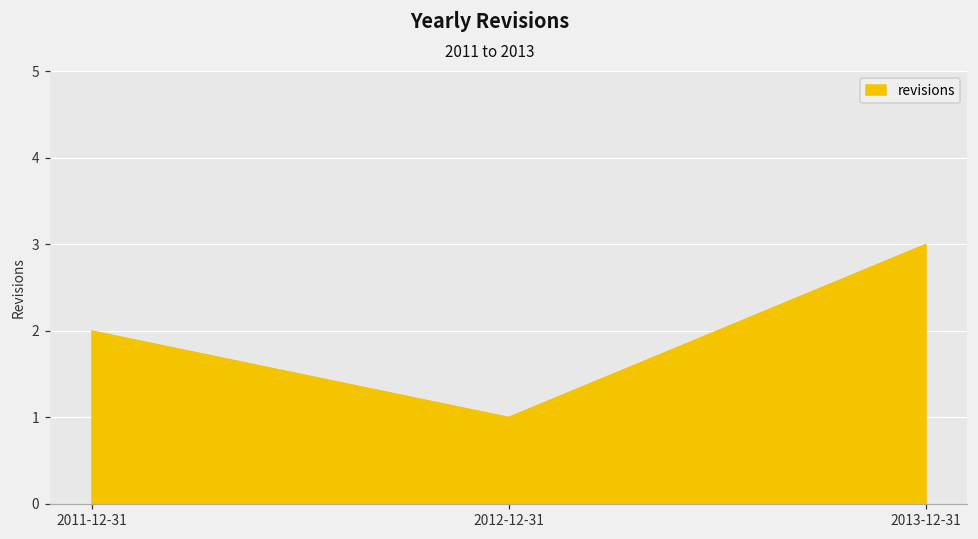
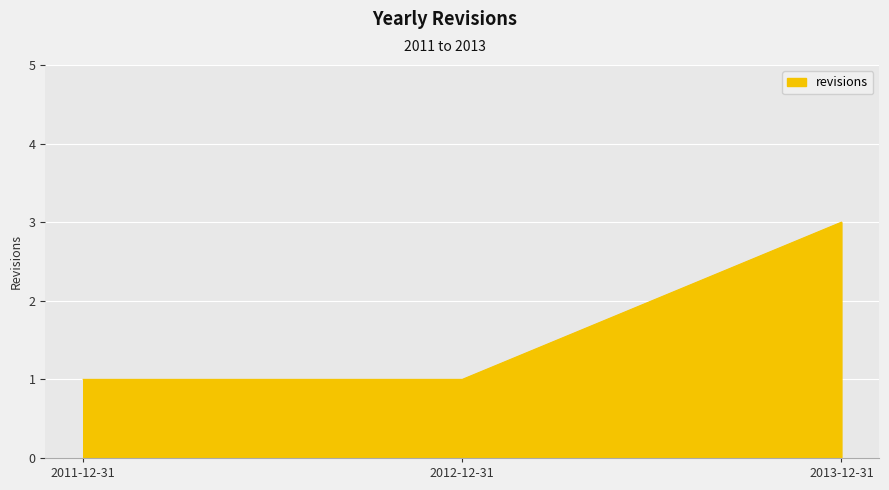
2011-12-31: 2 -> 1
